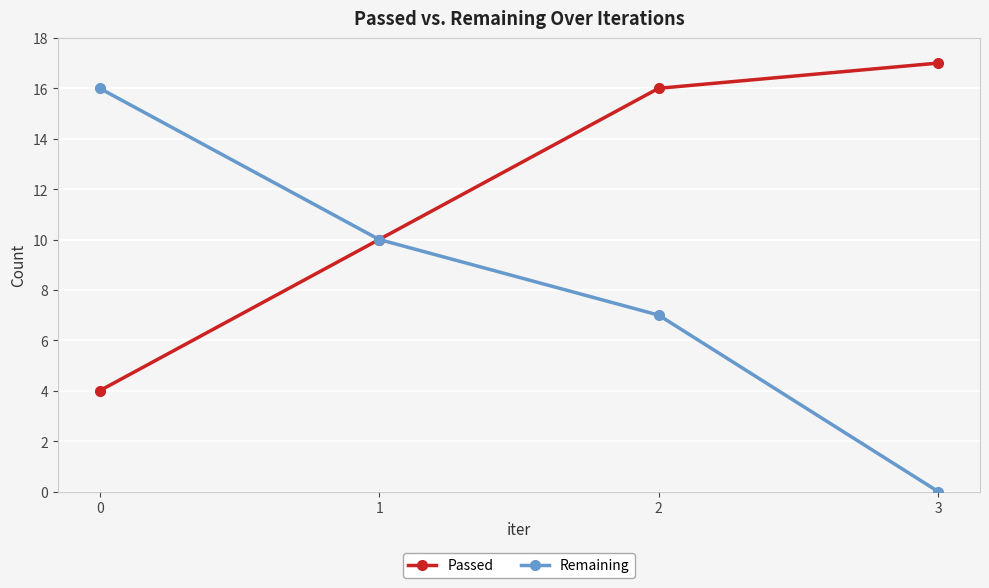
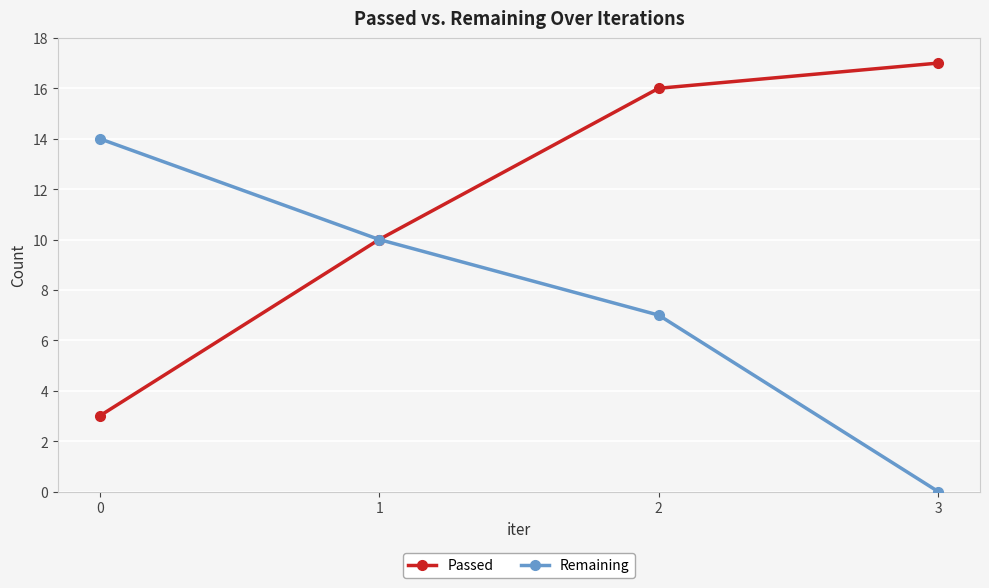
Passed, 0: 4 -> 3
Remaining, 0: 16 -> 14
